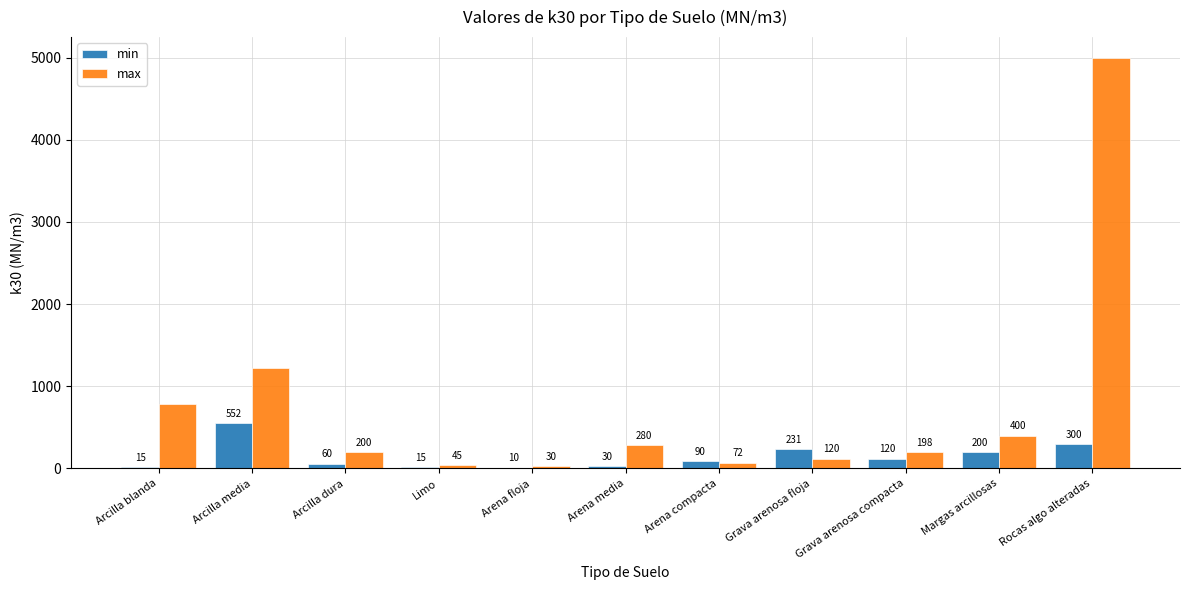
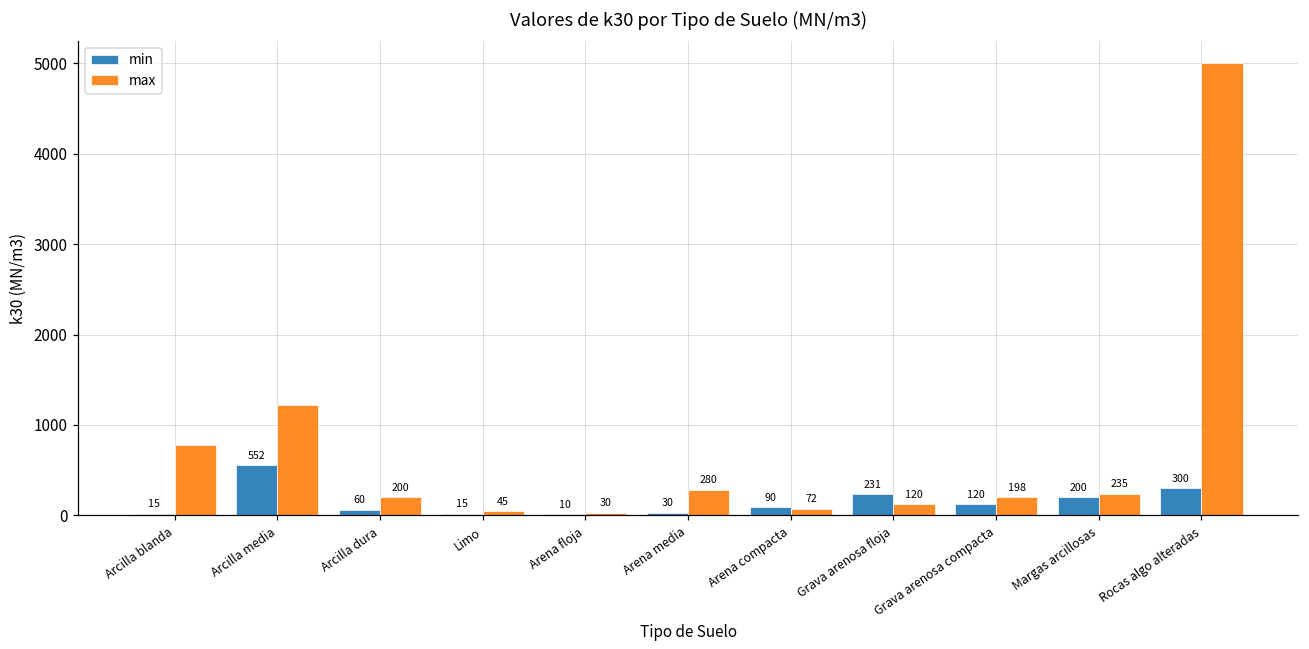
max, Margas arcillosas: 400 -> 235
